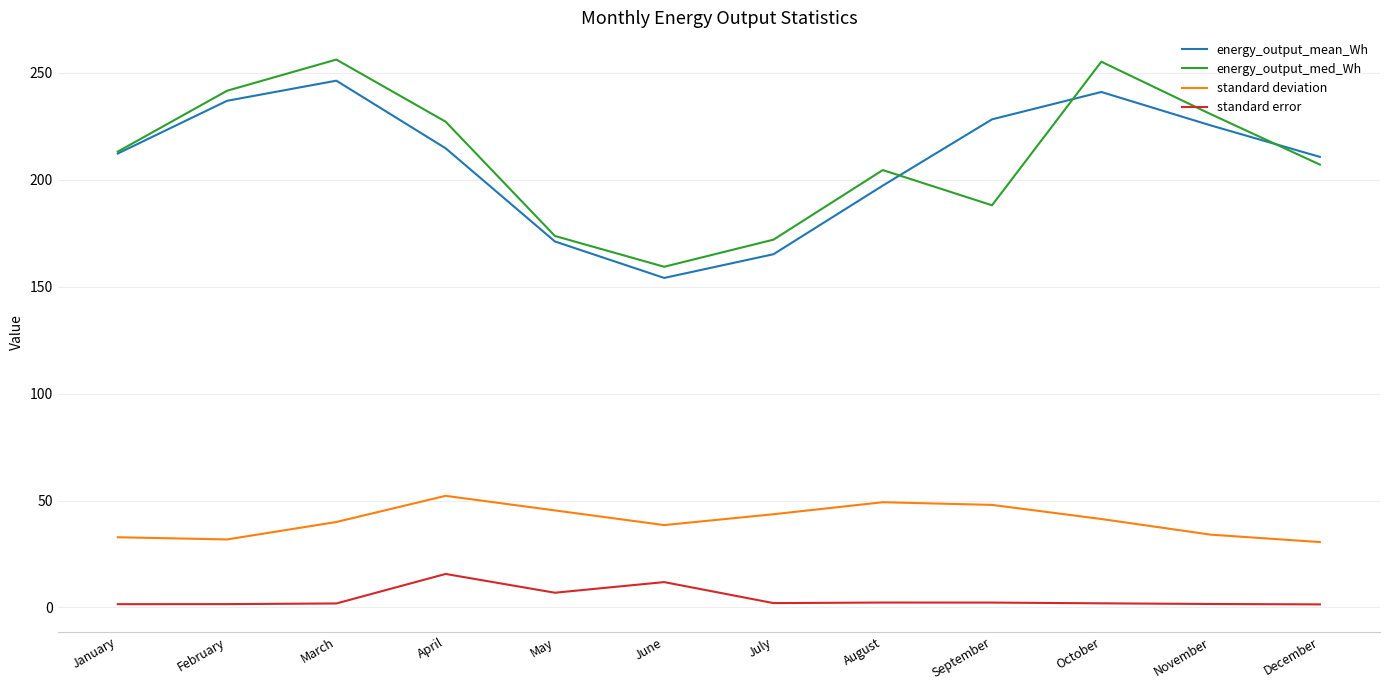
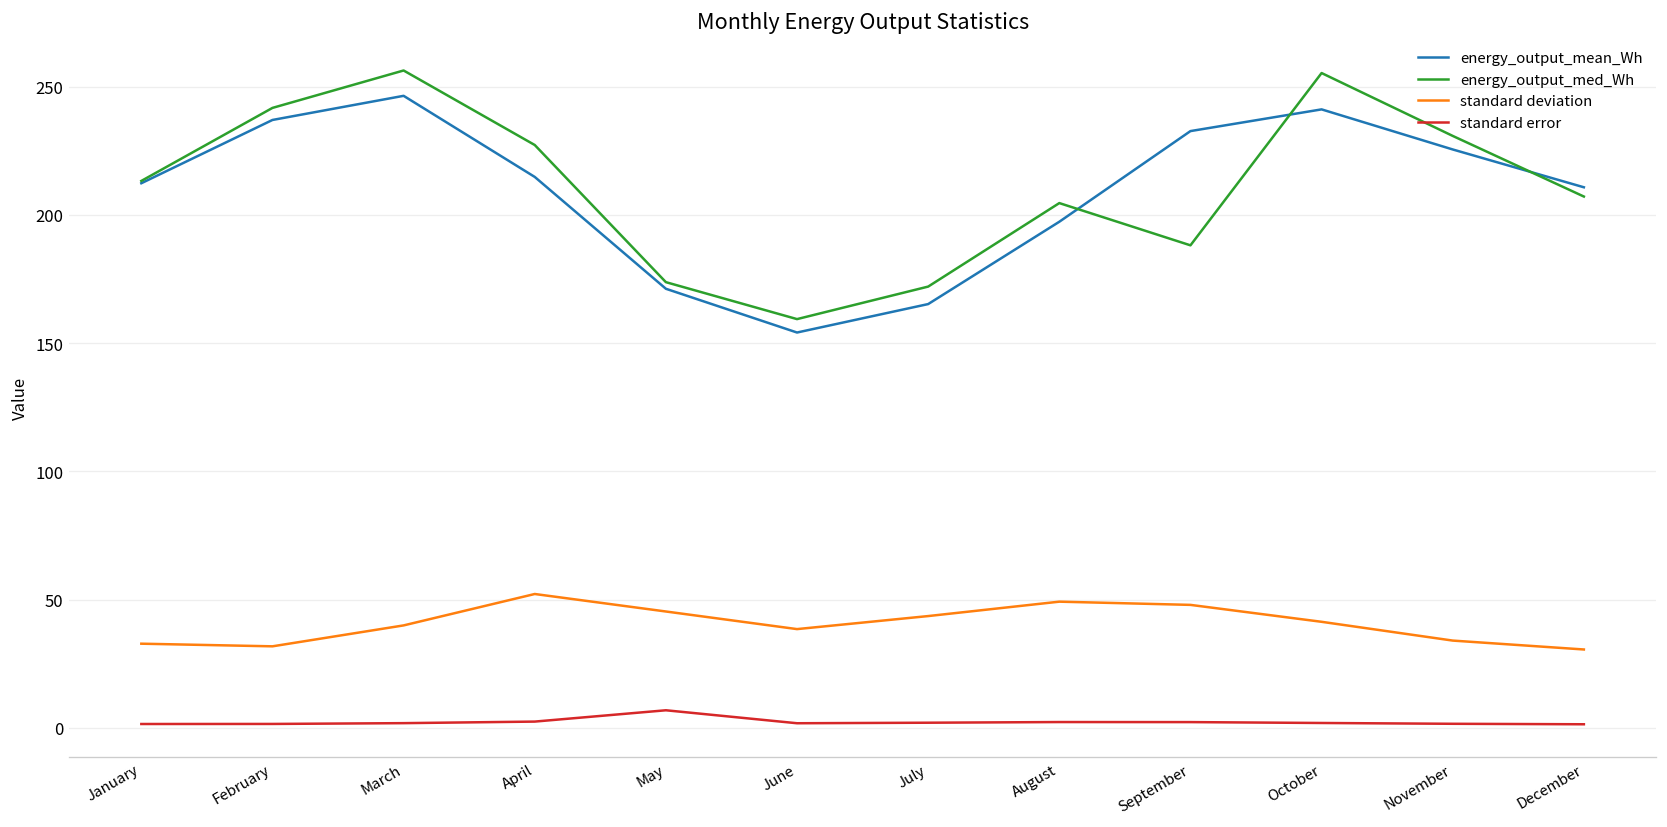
standard error, April: 16 -> 2
standard error, June: 12 -> 2
energy_output_mean_Wh, September: 228 -> 233
